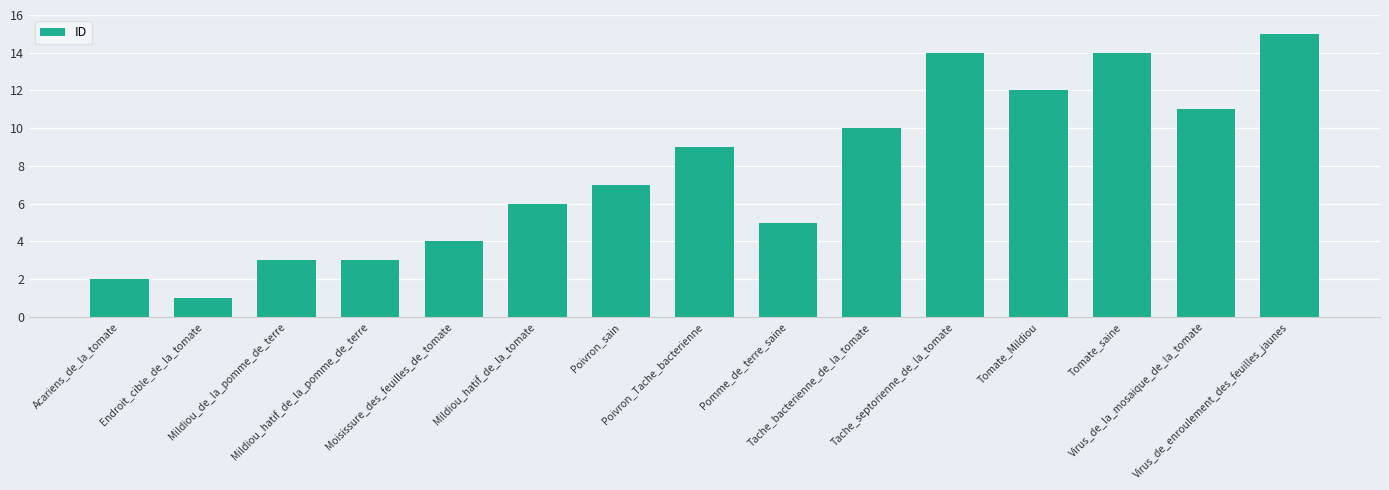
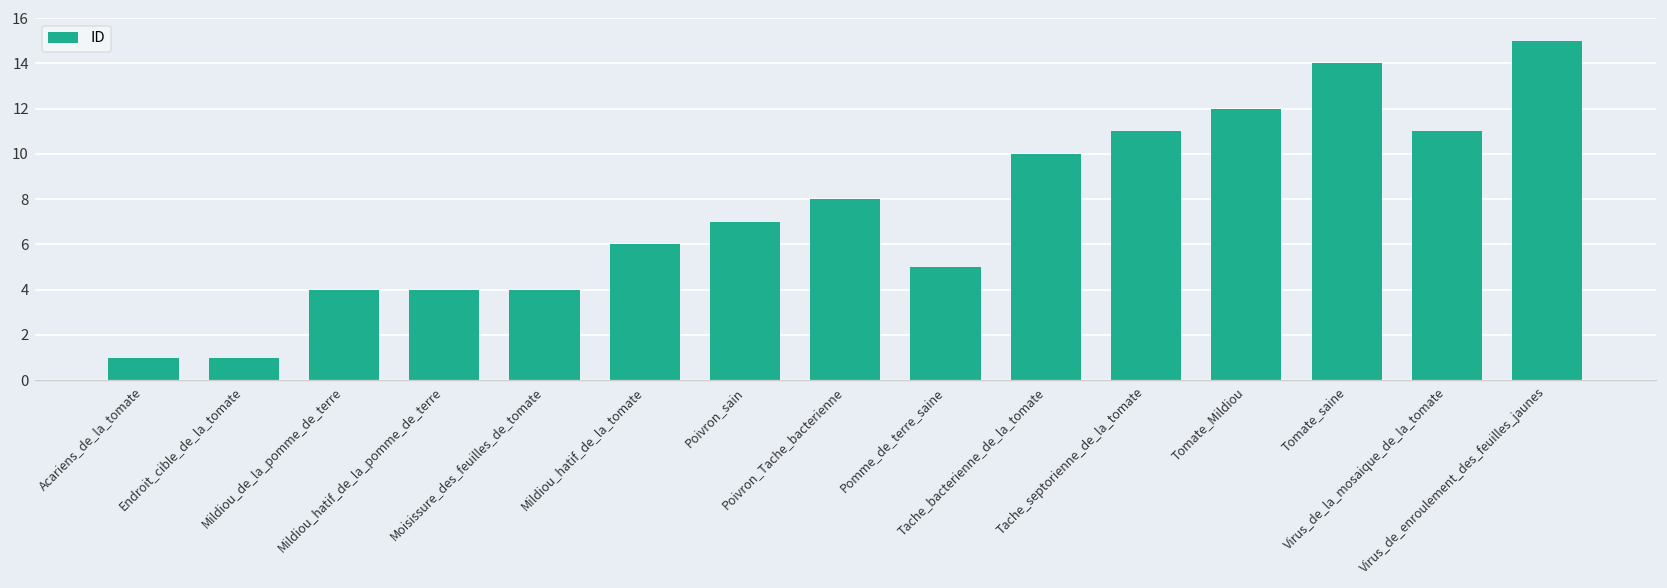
Acariens_de_la_tomate: 2 -> 1
Mildiou_de_la_pomme_de_terre: 3 -> 4
Mildiou_hatif_de_la_pomme_de_terre: 3 -> 4
Poivron_Tache_bacterienne: 9 -> 8
Tache_septorienne_de_la_tomate: 14 -> 11
